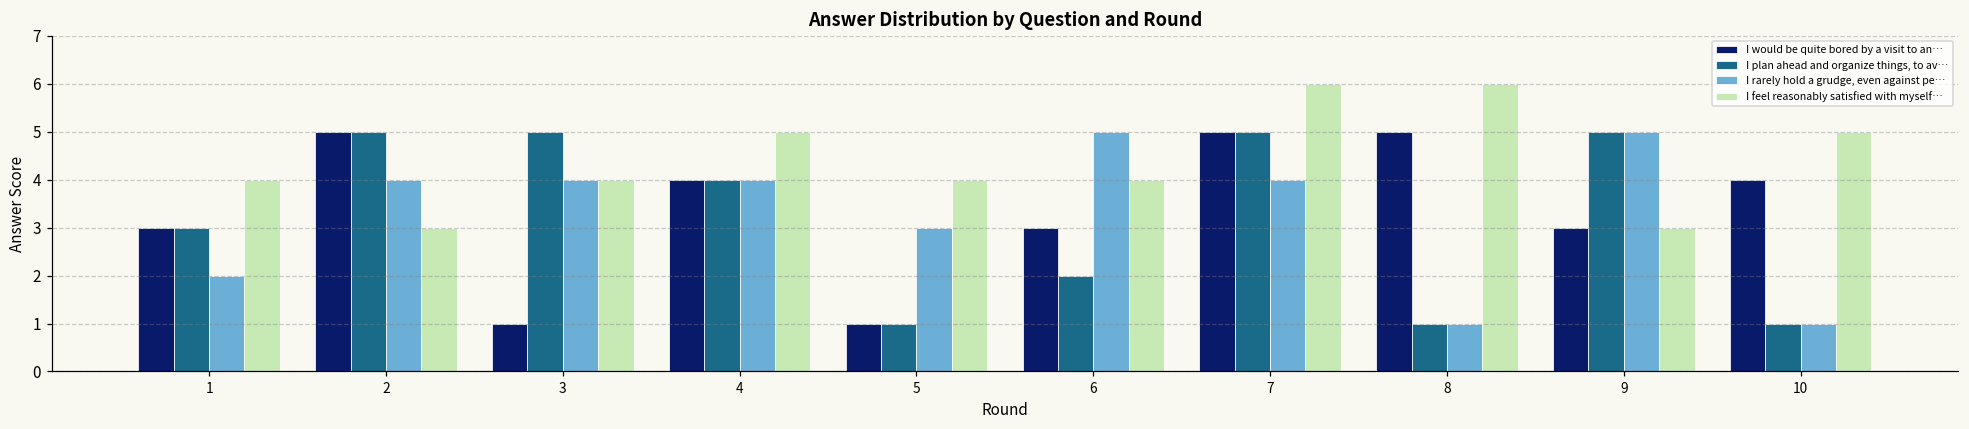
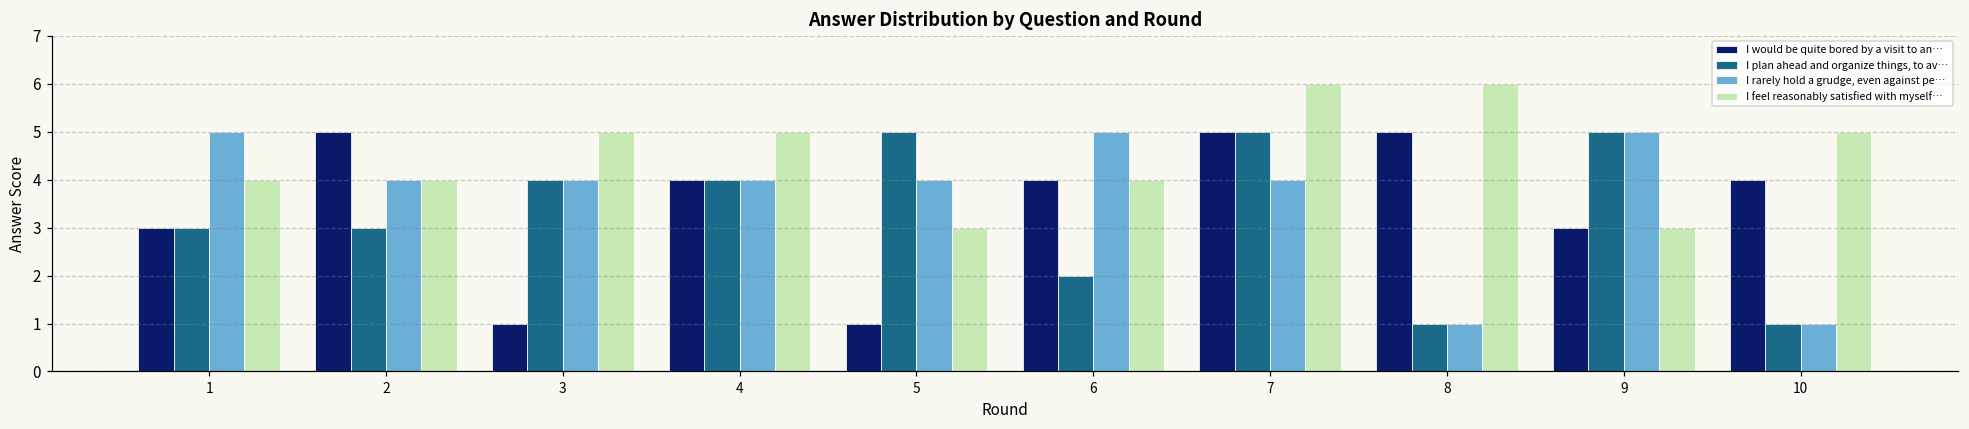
I rarely hold a grudge, even against pe…, 1: 2 -> 5
I plan ahead and organize things, to av…, 2: 5 -> 3
I feel reasonably satisfied with myself…, 2: 3 -> 4
I plan ahead and organize things, to av…, 3: 5 -> 4
I feel reasonably satisfied with myself…, 3: 4 -> 5
I plan ahead and organize things, to av…, 5: 1 -> 5
I rarely hold a grudge, even against pe…, 5: 3 -> 4
I feel reasonably satisfied with myself…, 5: 4 -> 3
I would be quite bored by a visit to an…, 6: 3 -> 4
